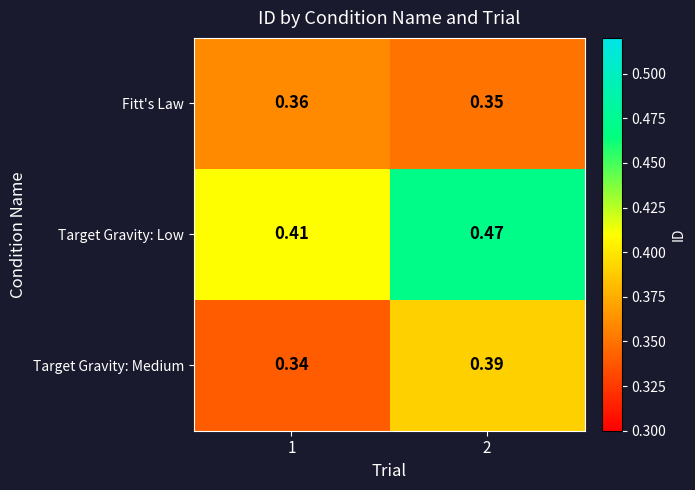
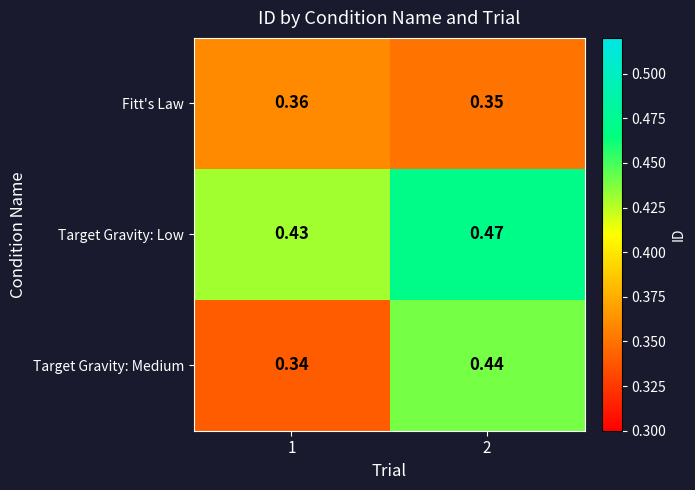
Target Gravity: Low, 1: 0.41 -> 0.43
Target Gravity: Medium, 2: 0.39 -> 0.44
